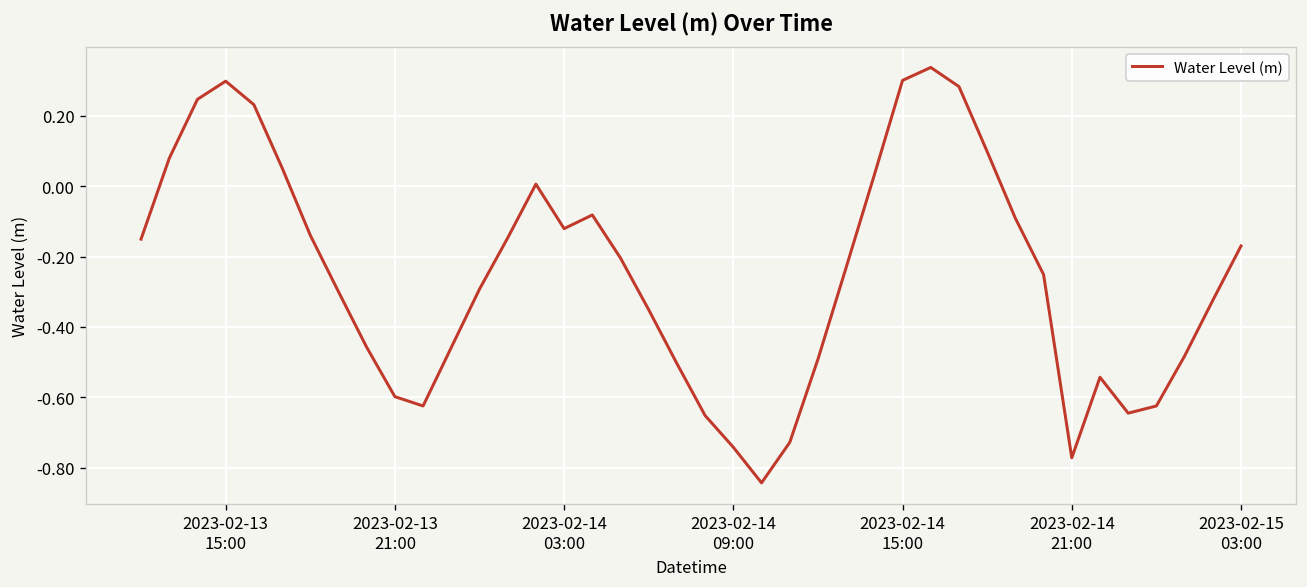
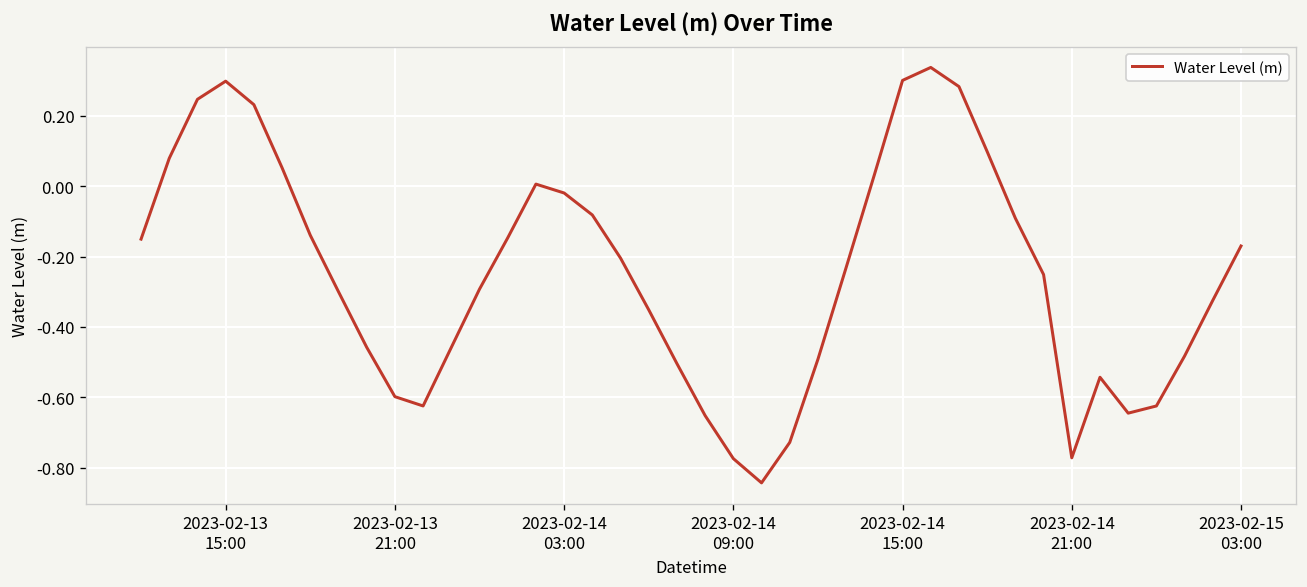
2023-02-14 03:00: -0.12 -> -0.02
2023-02-14 09:00: -0.74 -> -0.77
